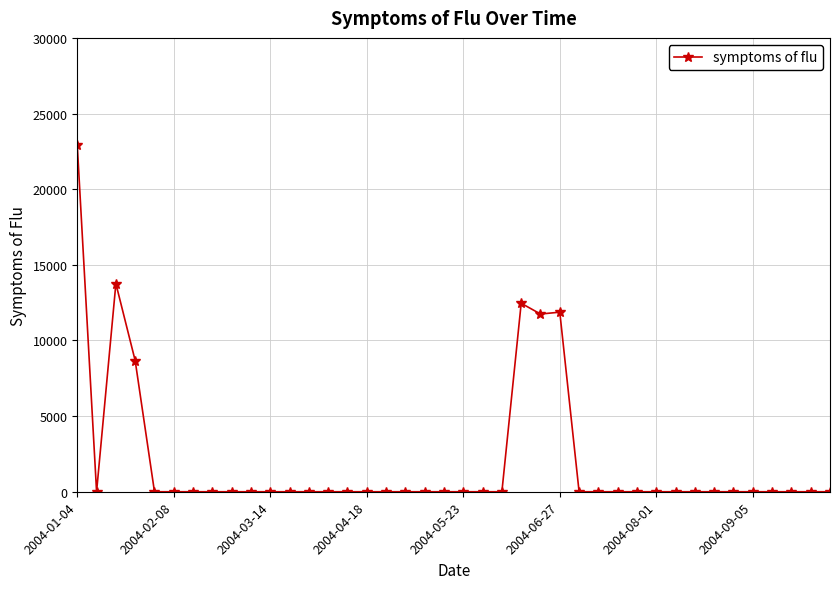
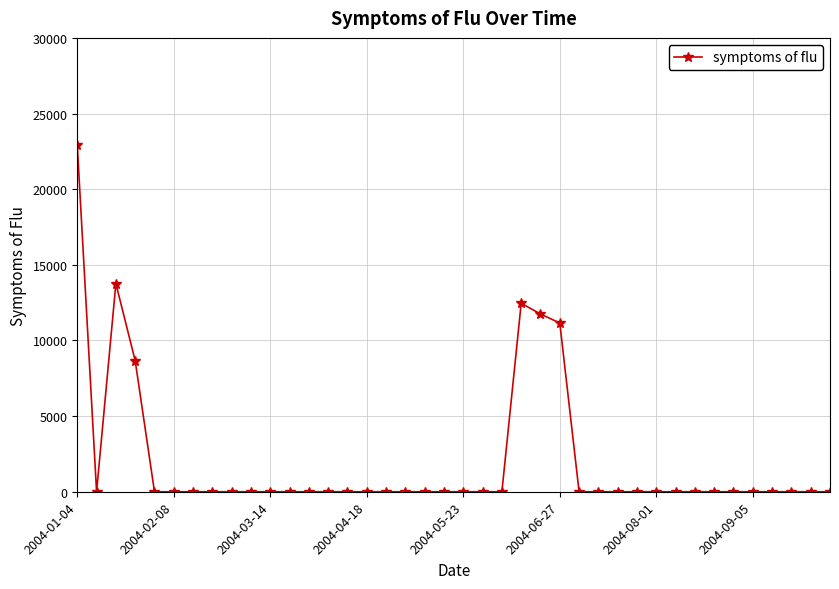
2004-06-27: 11900 -> 11200
